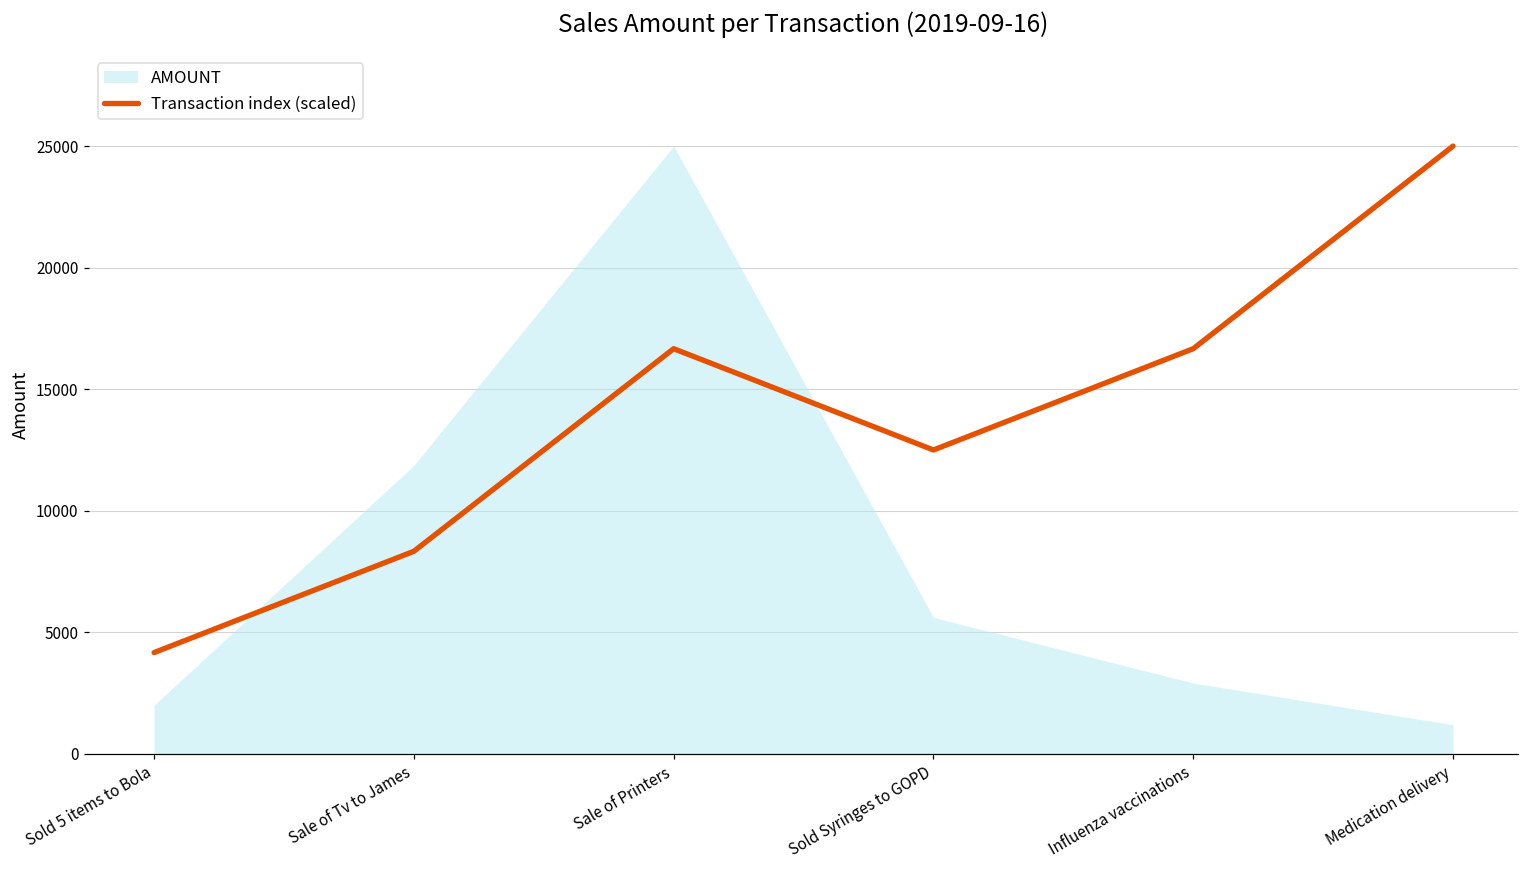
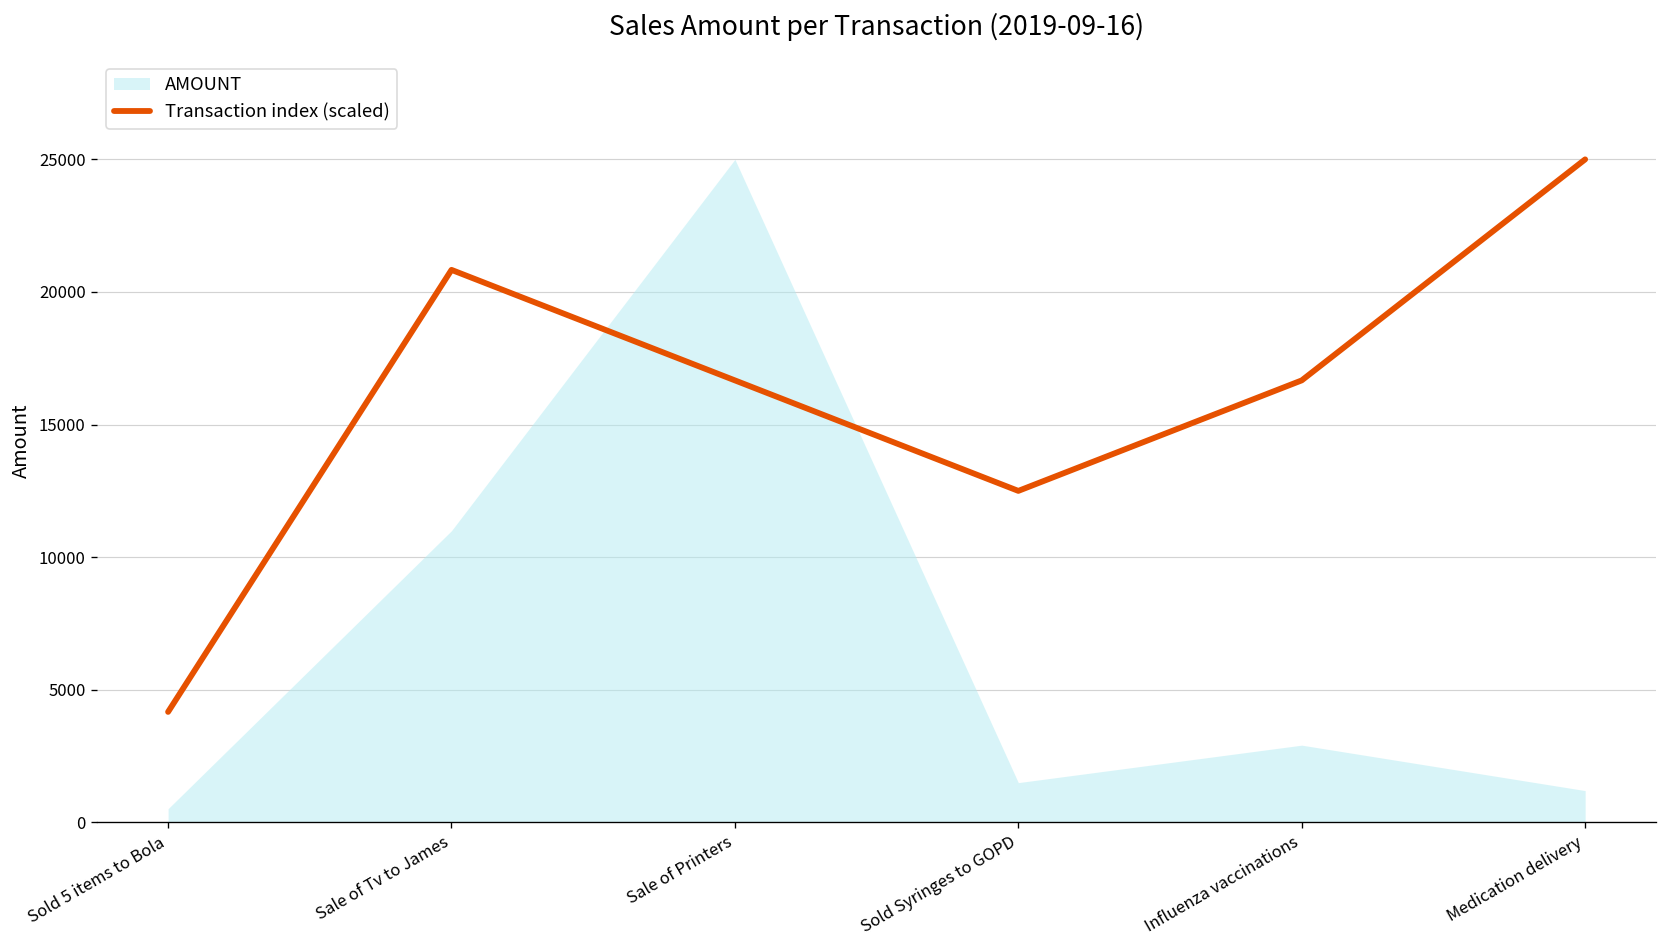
AMOUNT, Sold 5 items to Bola: 2000 -> 500
Transaction index (scaled), Sale of Tv to James: 8300 -> 20800
AMOUNT, Sale of Tv to James: 11900 -> 11000
AMOUNT, Sold Syringes to GOPD: 5600 -> 1500
